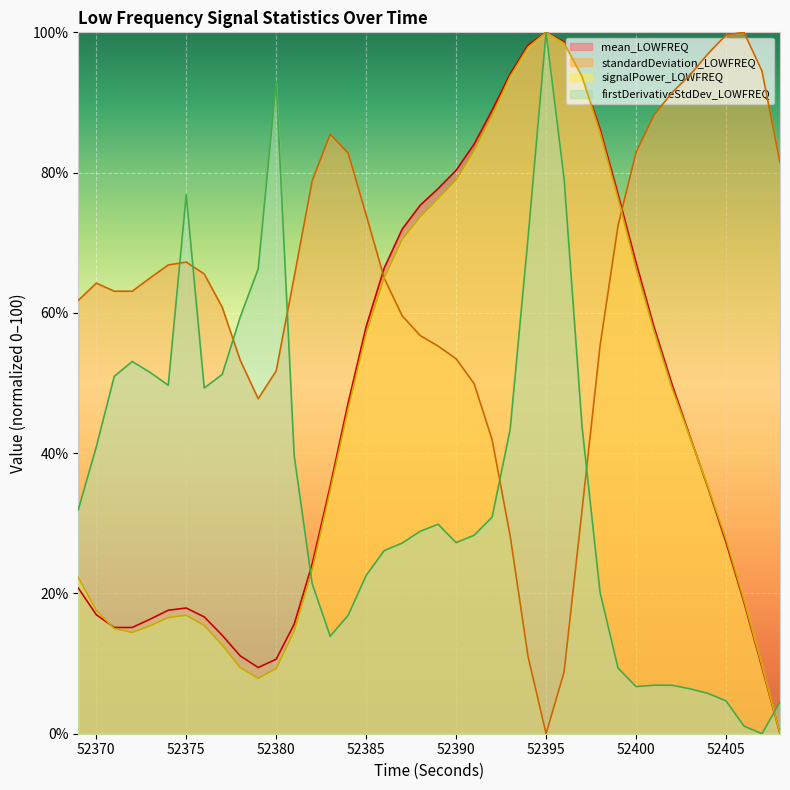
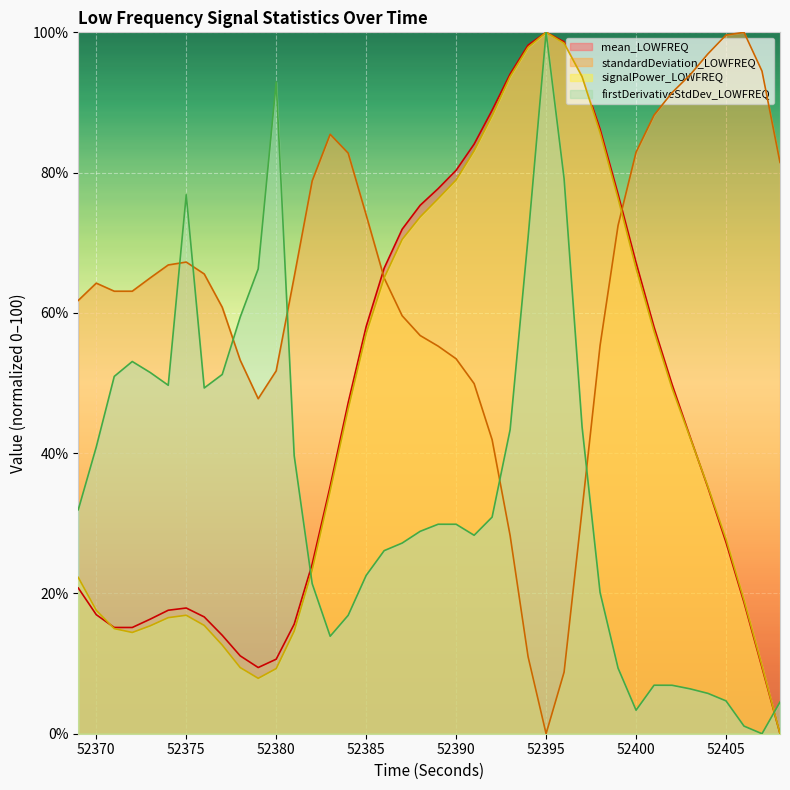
firstDerivativeStdDev_LOWFREQ, 52390: 27% -> 30%
firstDerivativeStdDev_LOWFREQ, 52400: 7% -> 3%
